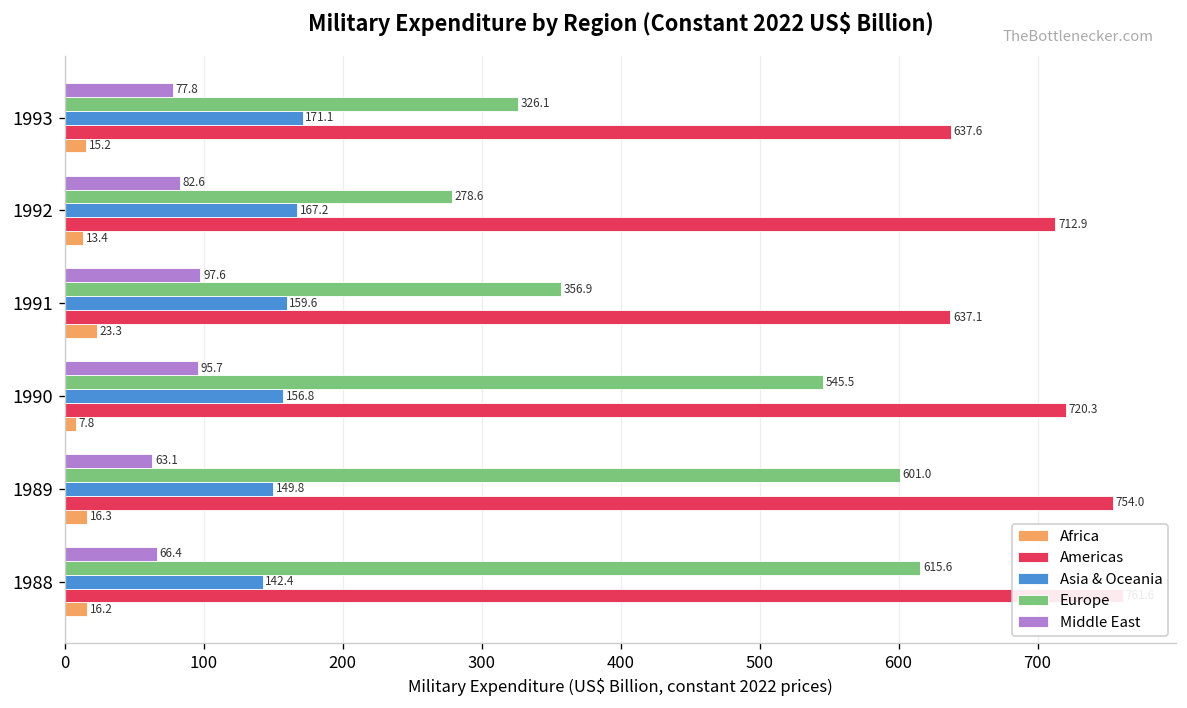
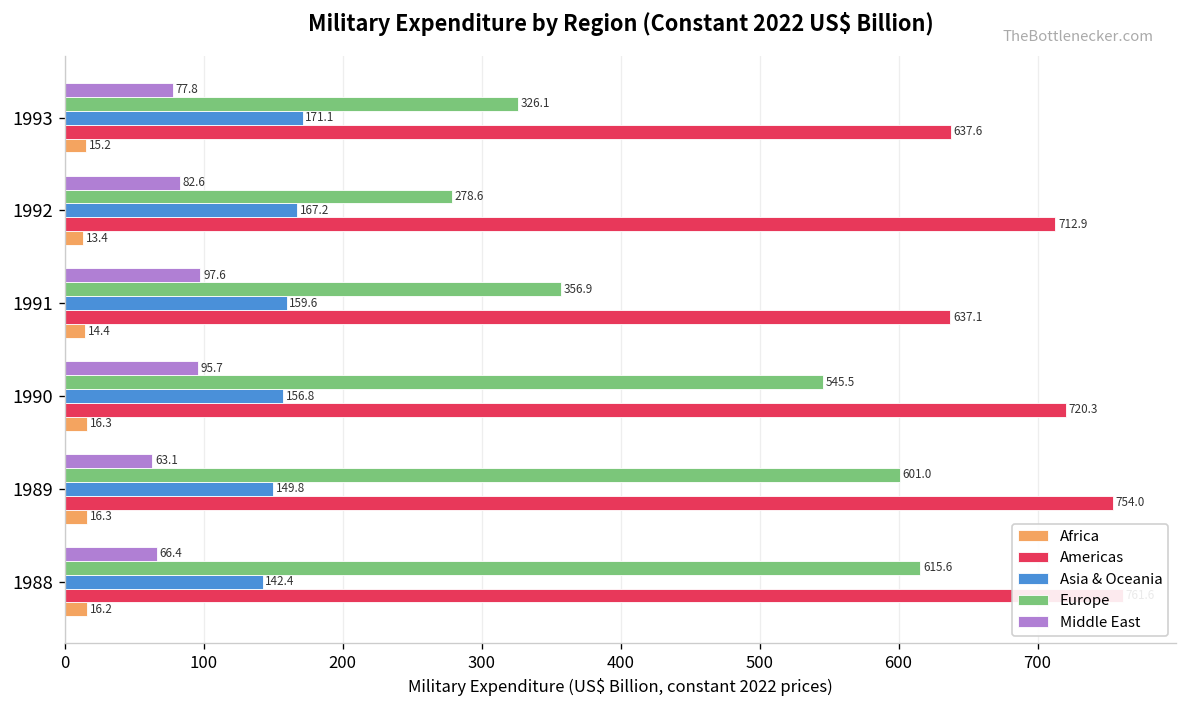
Africa, 1991: 23.3 -> 14.4
Africa, 1990: 7.8 -> 16.3
